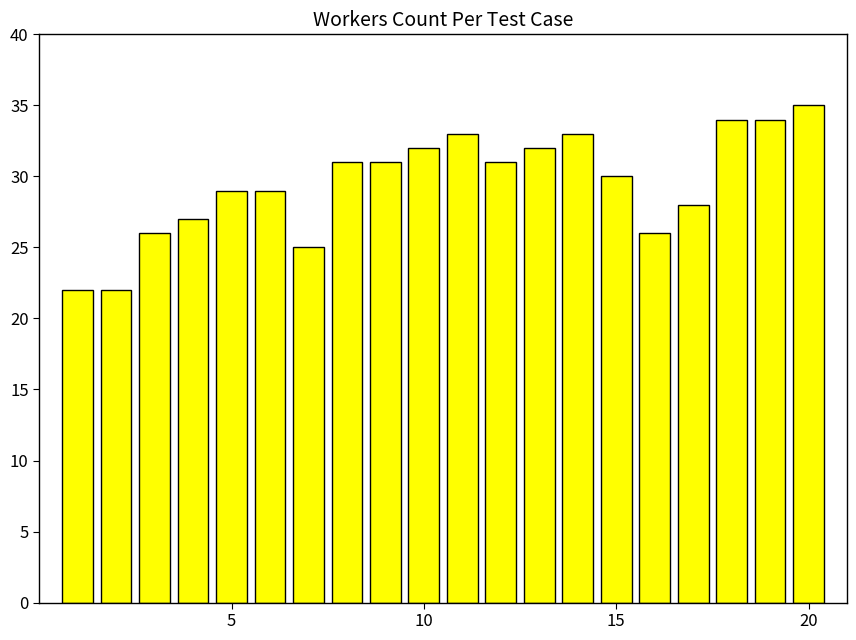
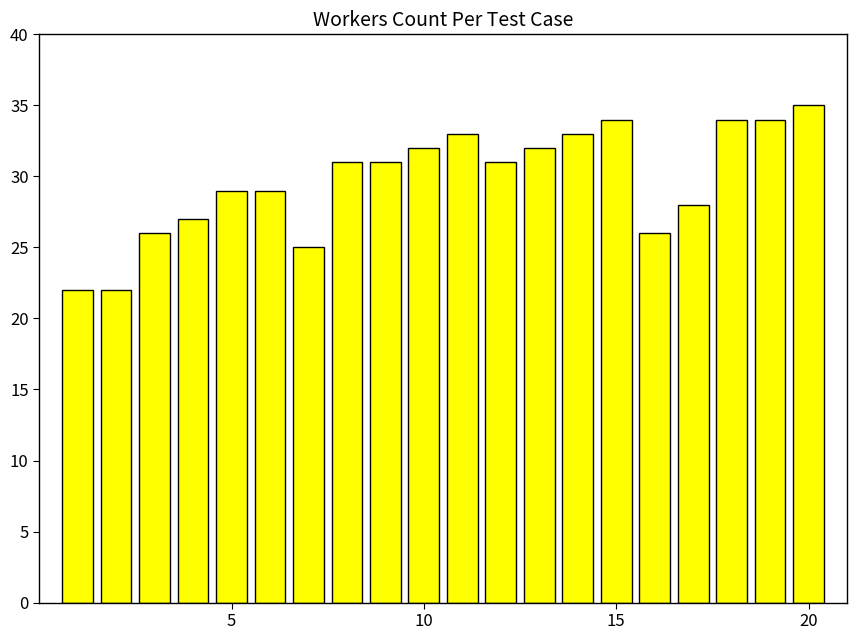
15: 30 -> 34
